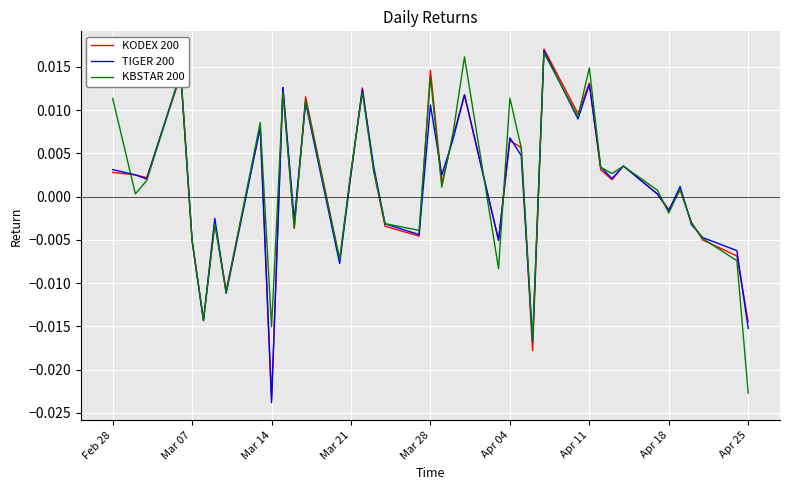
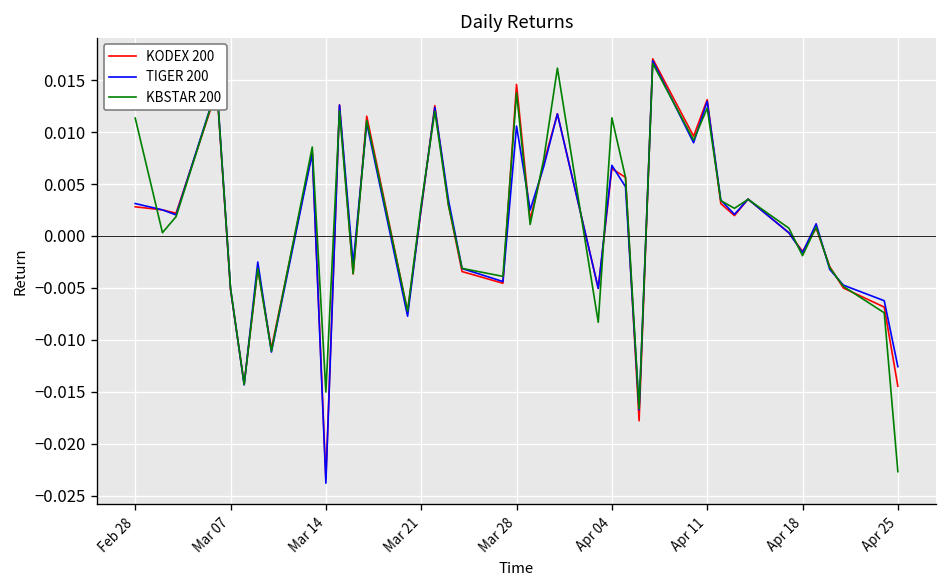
KBSTAR 200, Apr 11: 0.015 -> 0.012
TIGER 200, Apr 25: -0.015 -> -0.013
